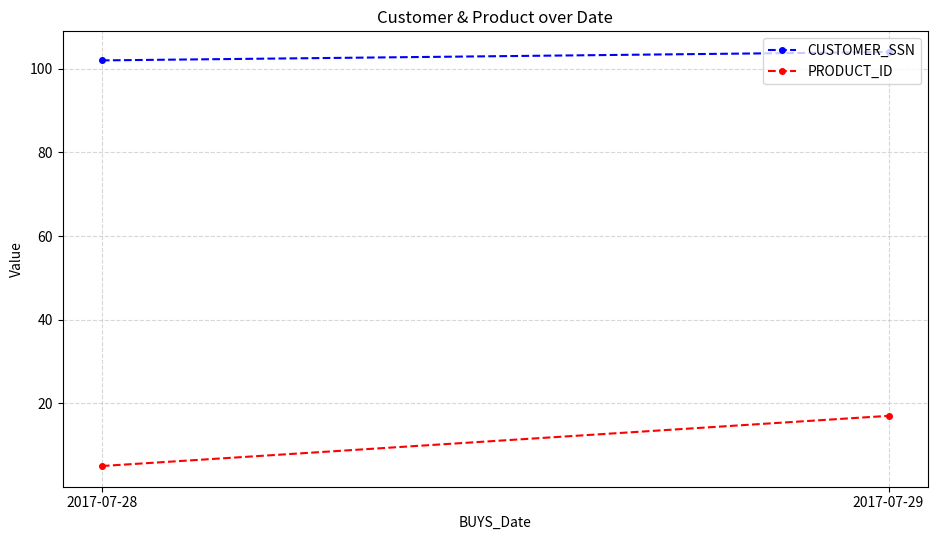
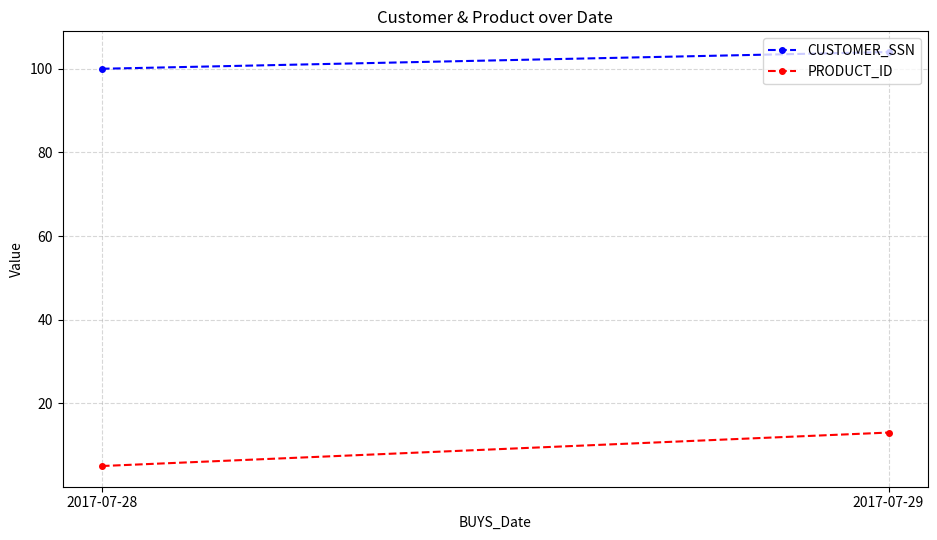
CUSTOMER_SSN, 2017-07-28: 102 -> 100
PRODUCT_ID, 2017-07-29: 17 -> 13
